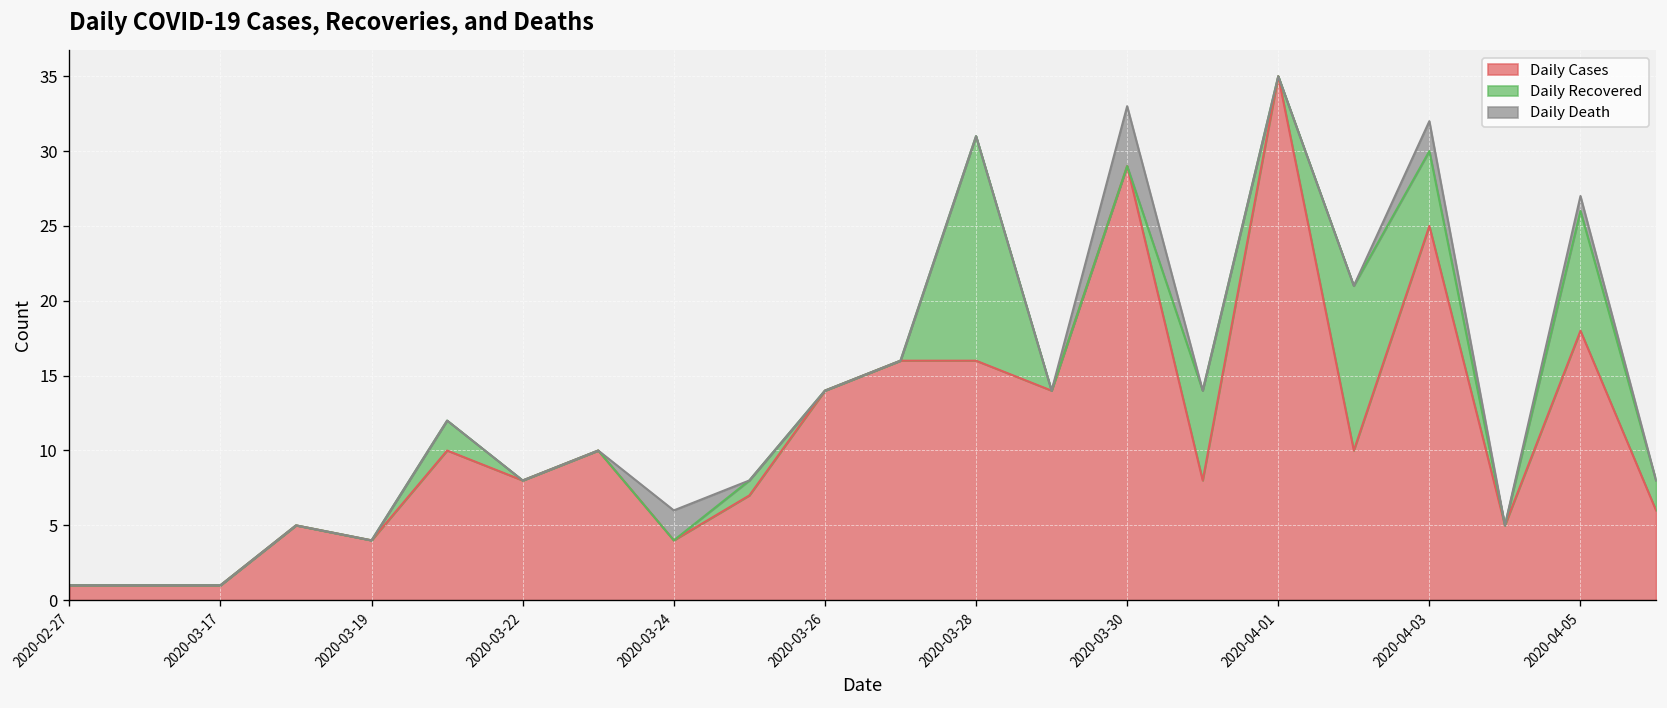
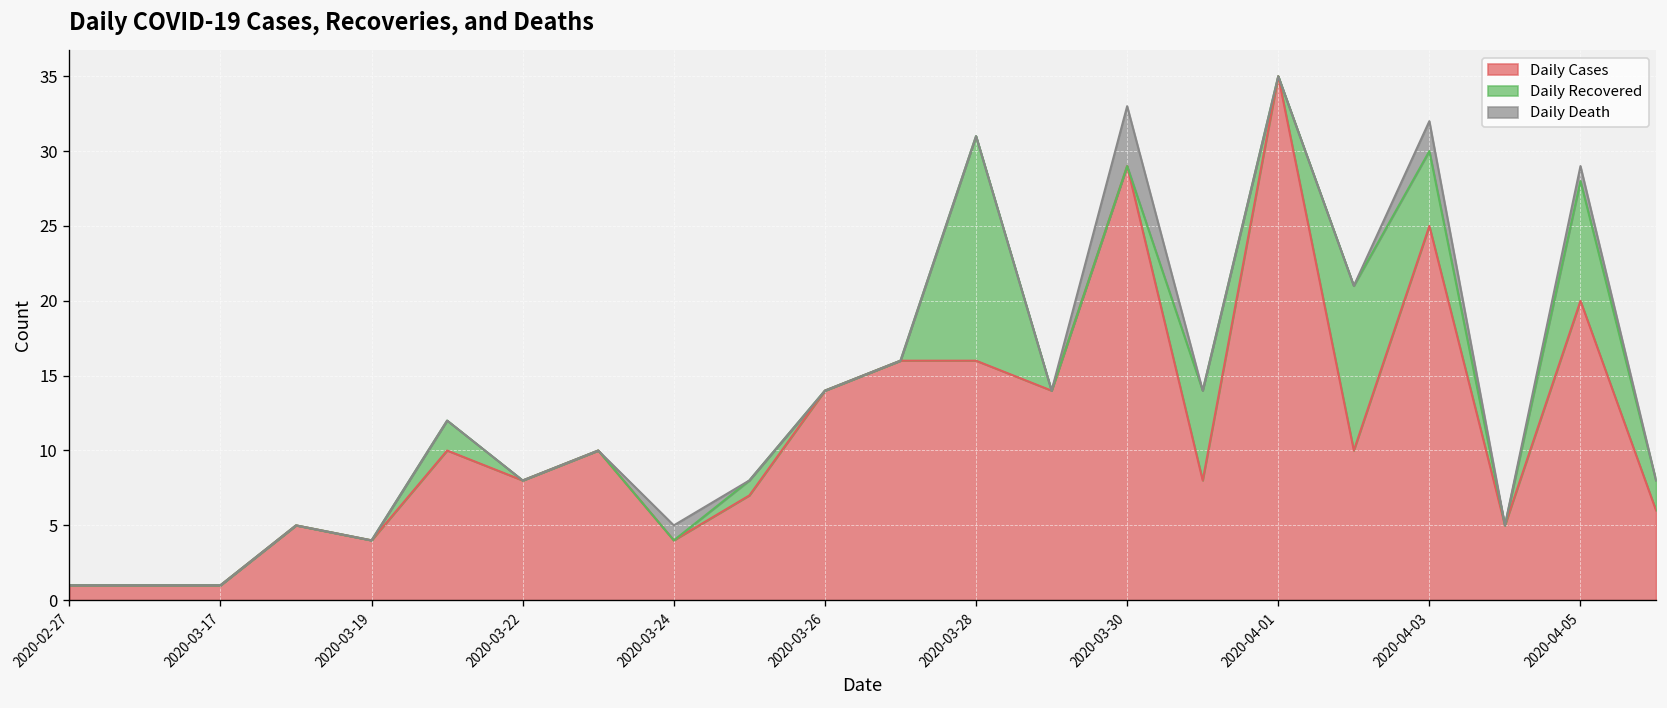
Daily Death, 2020-03-24: 2 -> 1
Daily Cases, 2020-04-05: 18 -> 20
